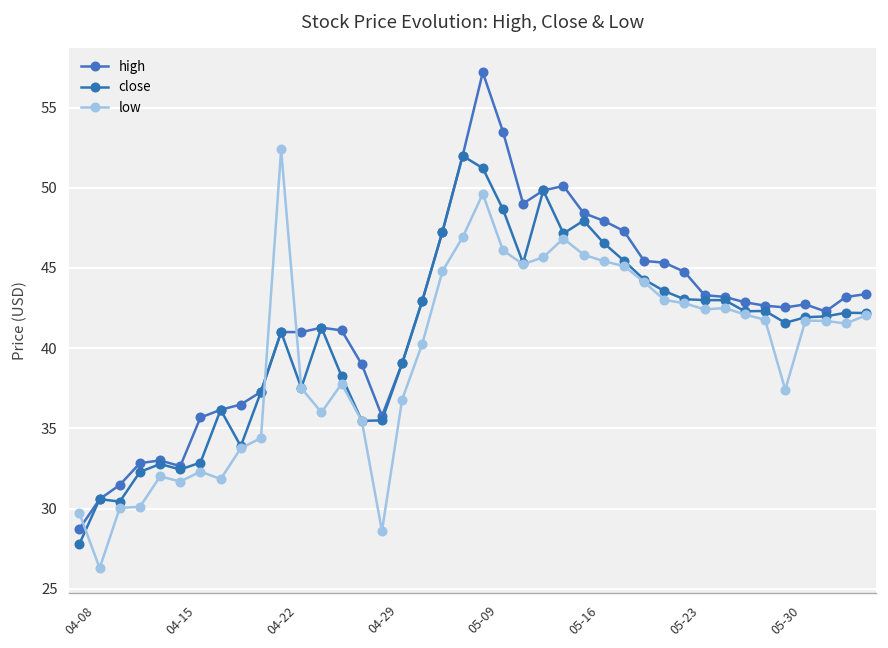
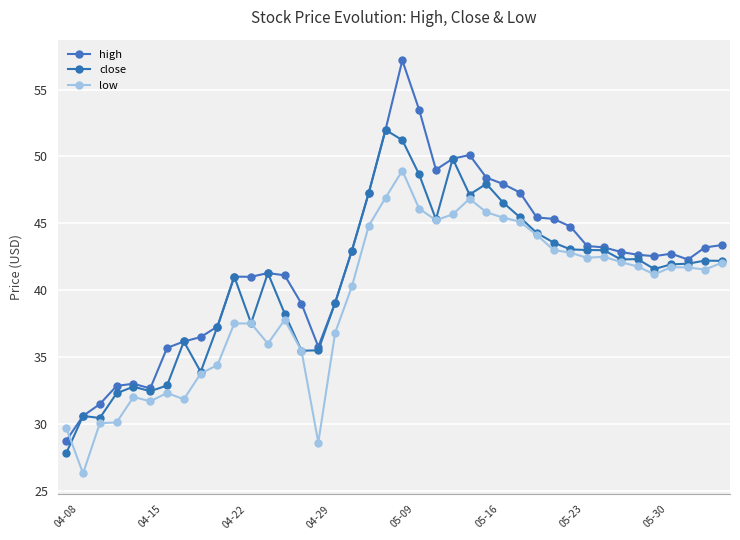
low, 04-22: 52.4 -> 37.5
low, 05-09: 49.6 -> 48.9
low, 05-30: 37.4 -> 41.2
